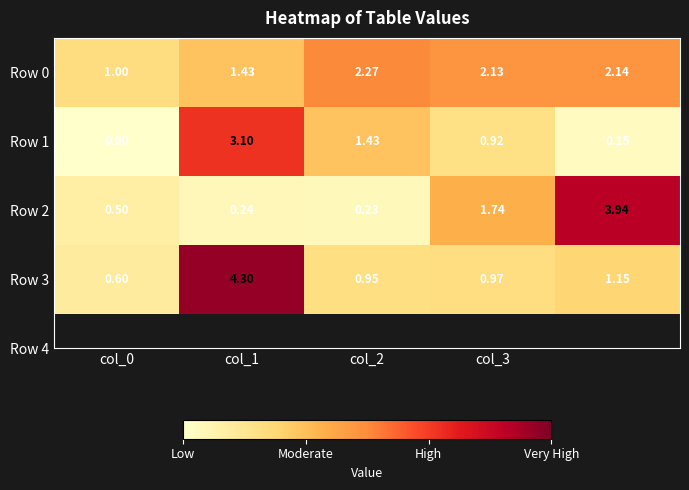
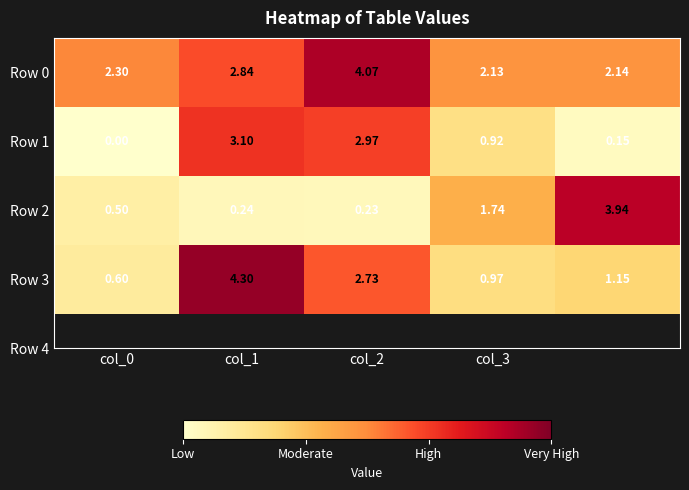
Row 0, col_0: 1.00 -> 2.30
Row 0, col_1: 1.43 -> 2.84
Row 0, col_2: 2.27 -> 4.07
Row 1, col_2: 1.43 -> 2.97
Row 3, col_2: 0.95 -> 2.73
